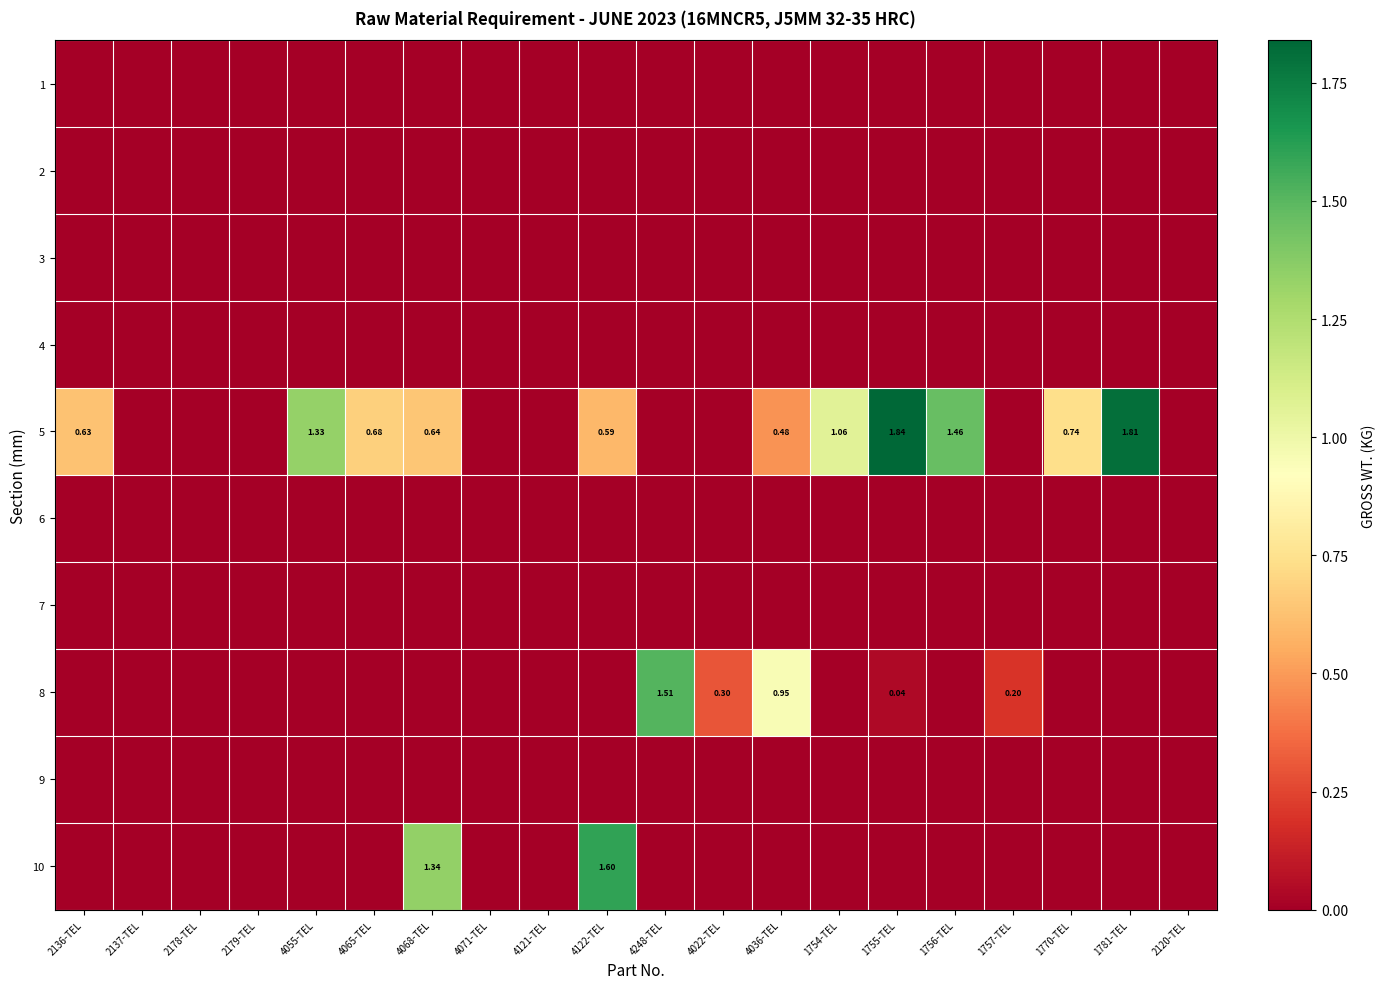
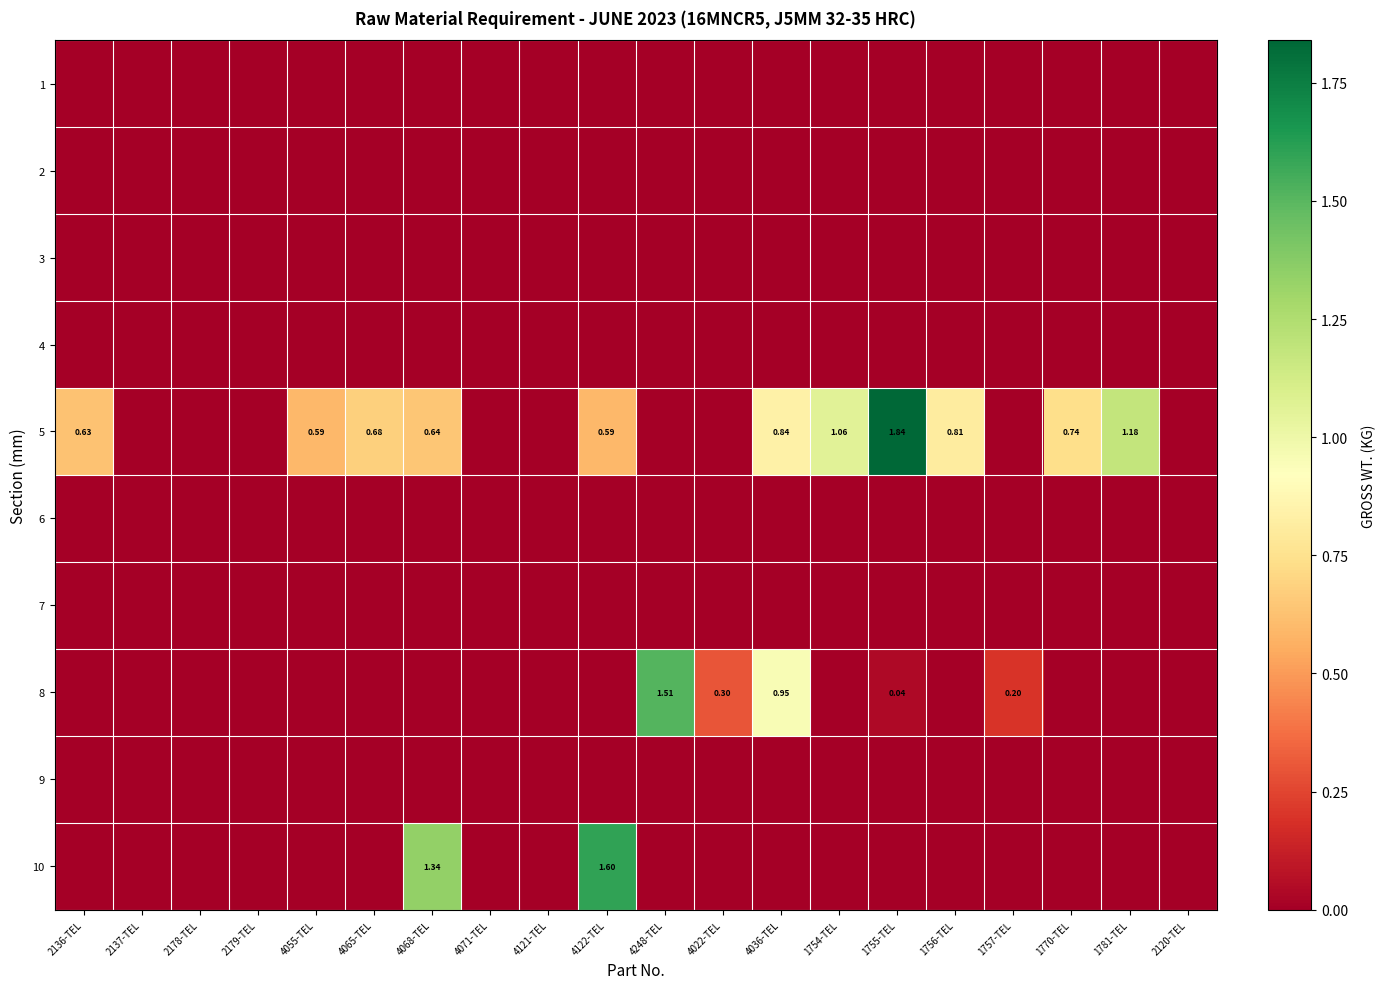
5, 4055-TEL: 1.33 -> 0.59
5, 4036-TEL: 0.48 -> 0.84
5, 1756-TEL: 1.46 -> 0.81
5, 1781-TEL: 1.81 -> 1.18
